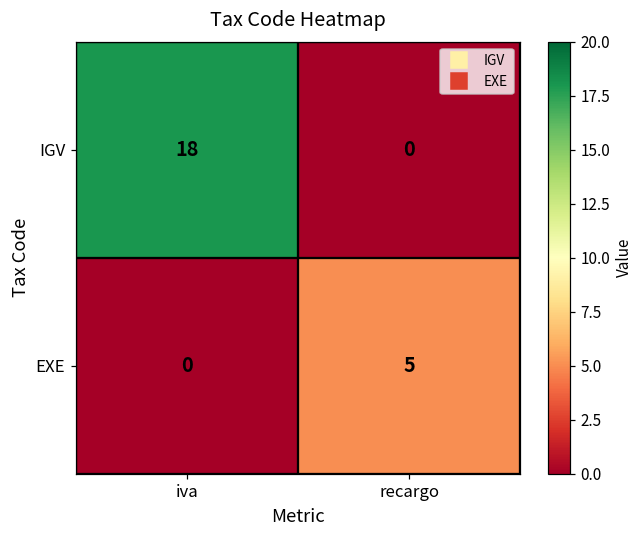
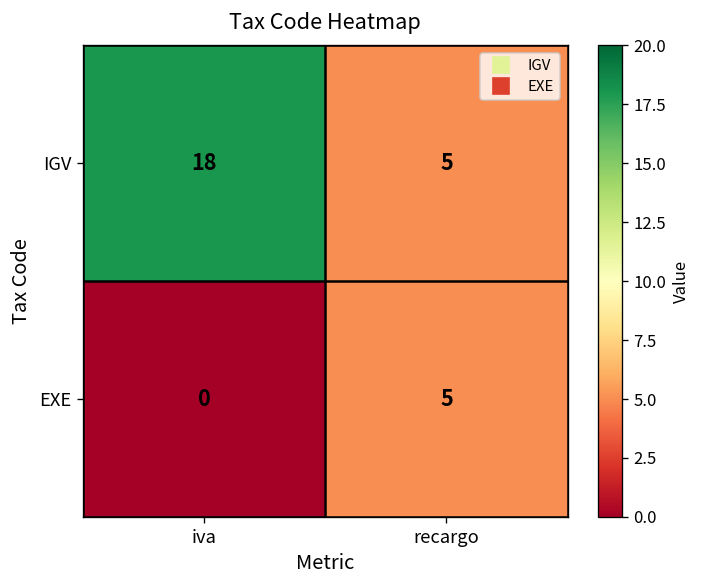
IGV, recargo: 0 -> 5
